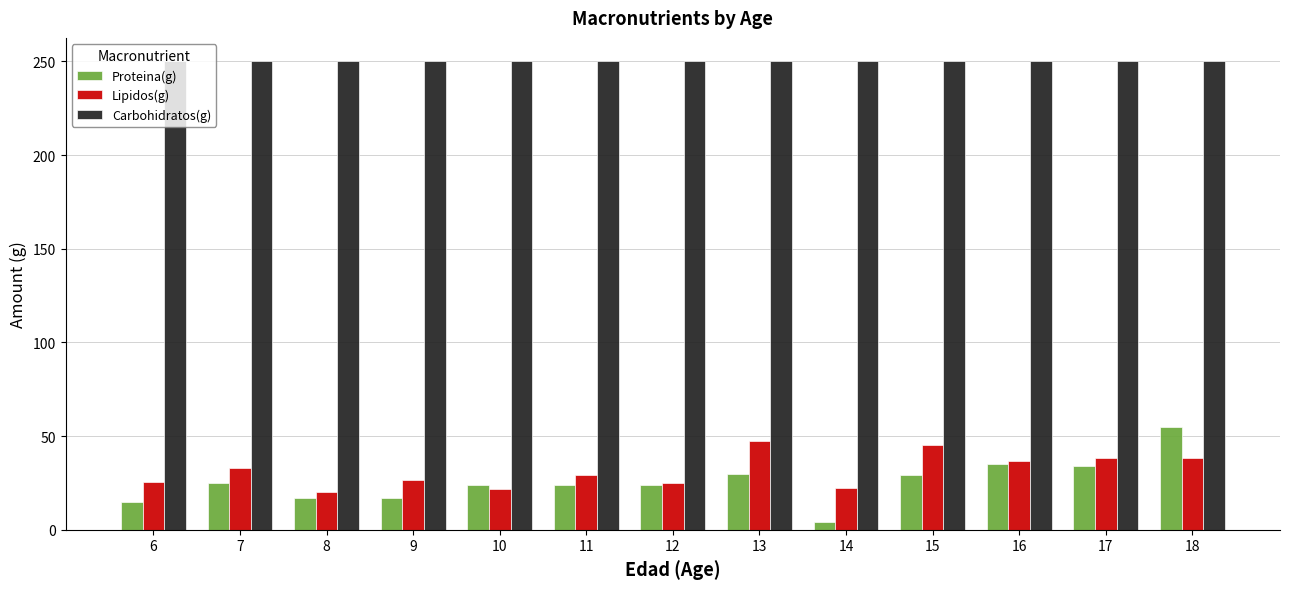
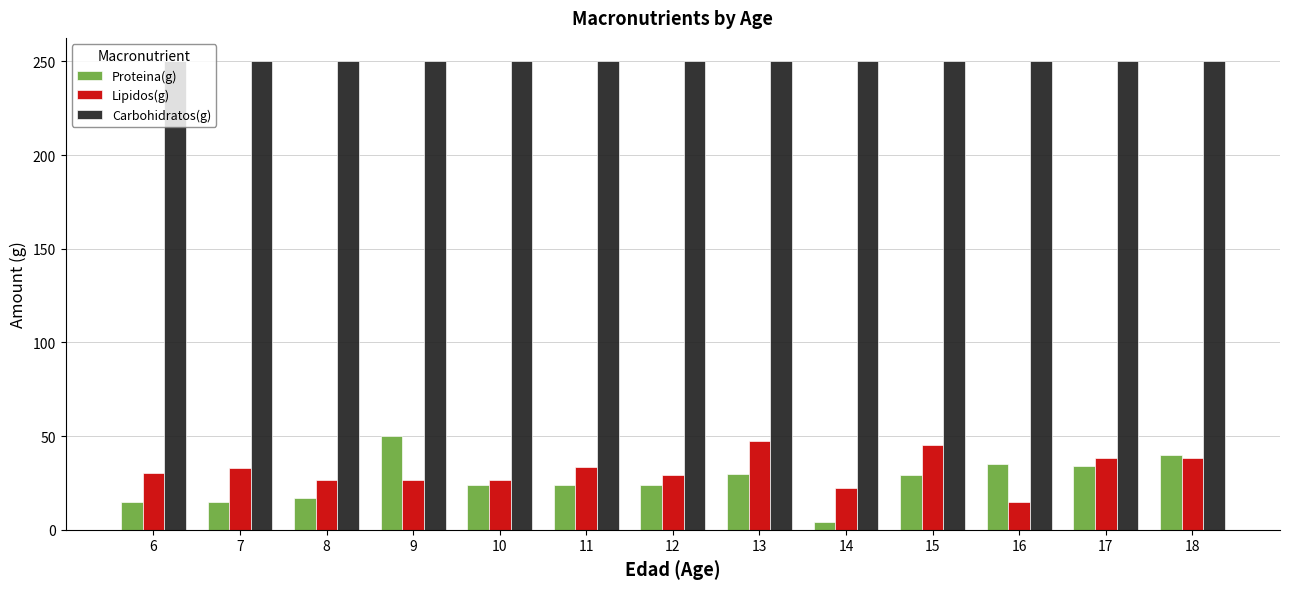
Lipidos(g), 6: 25 -> 30
Proteina(g), 7: 25 -> 15
Lipidos(g), 8: 20 -> 27
Proteina(g), 9: 17 -> 50
Lipidos(g), 10: 22 -> 27
Lipidos(g), 11: 29 -> 34
Lipidos(g), 12: 25 -> 29
Lipidos(g), 16: 37 -> 15
Proteina(g), 18: 55 -> 40
